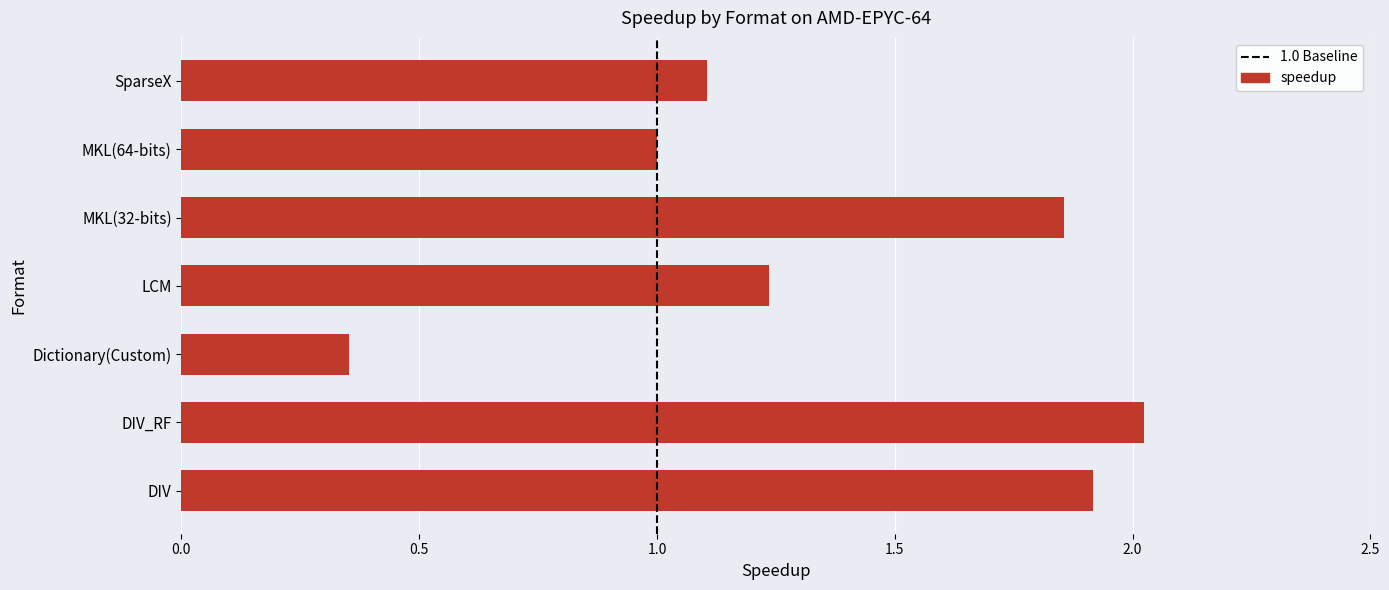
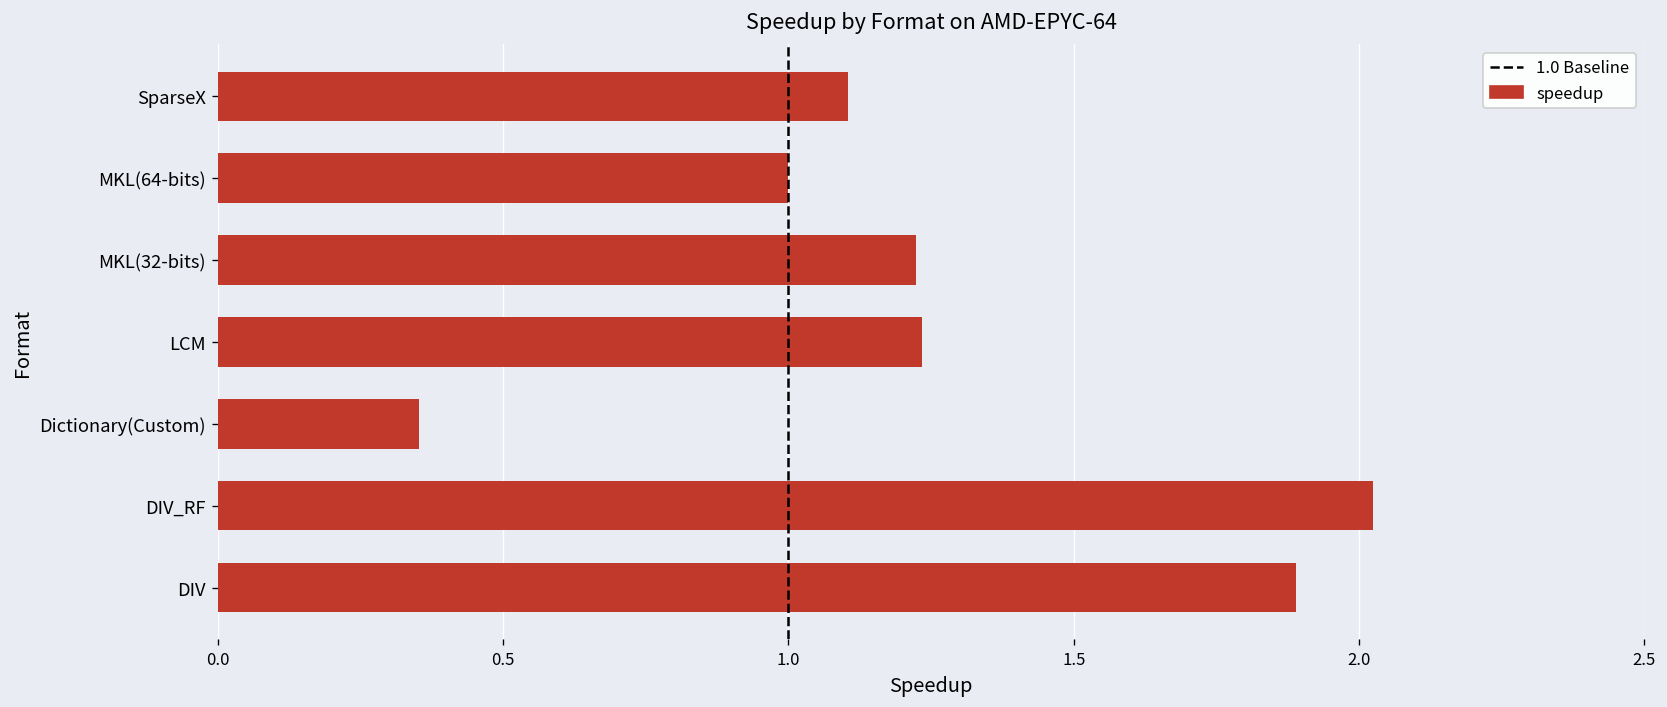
MKL(32-bits): 1.86 -> 1.22
DIV: 1.92 -> 1.89
